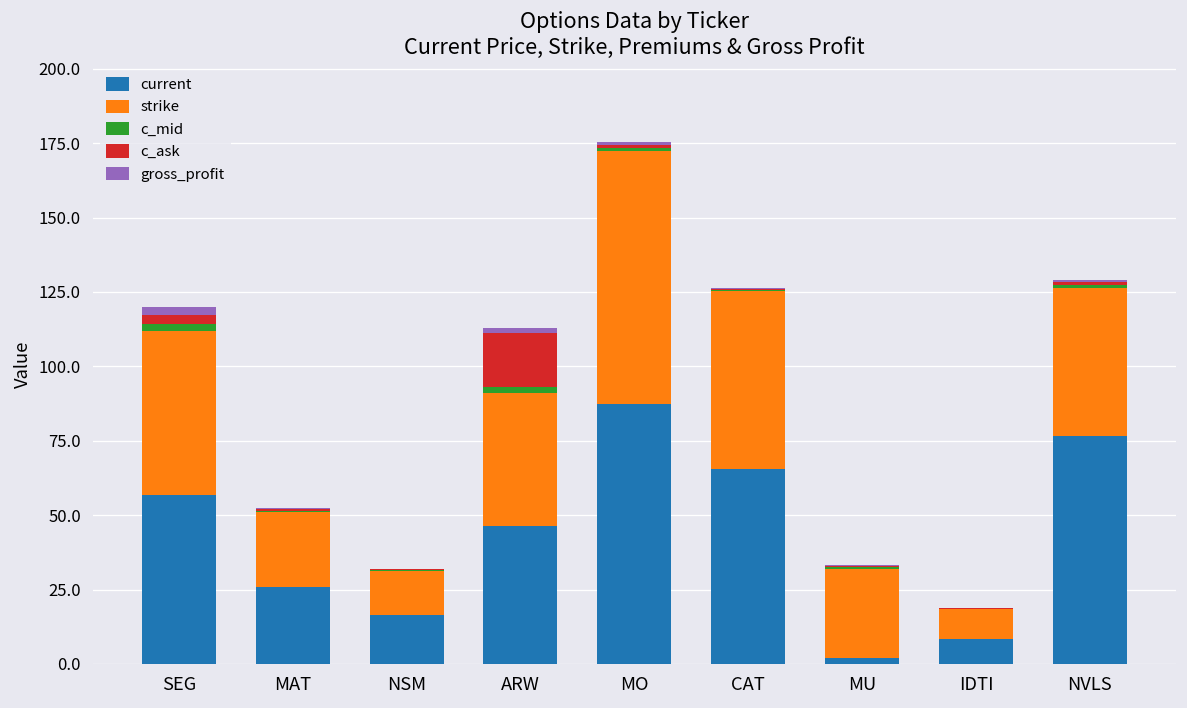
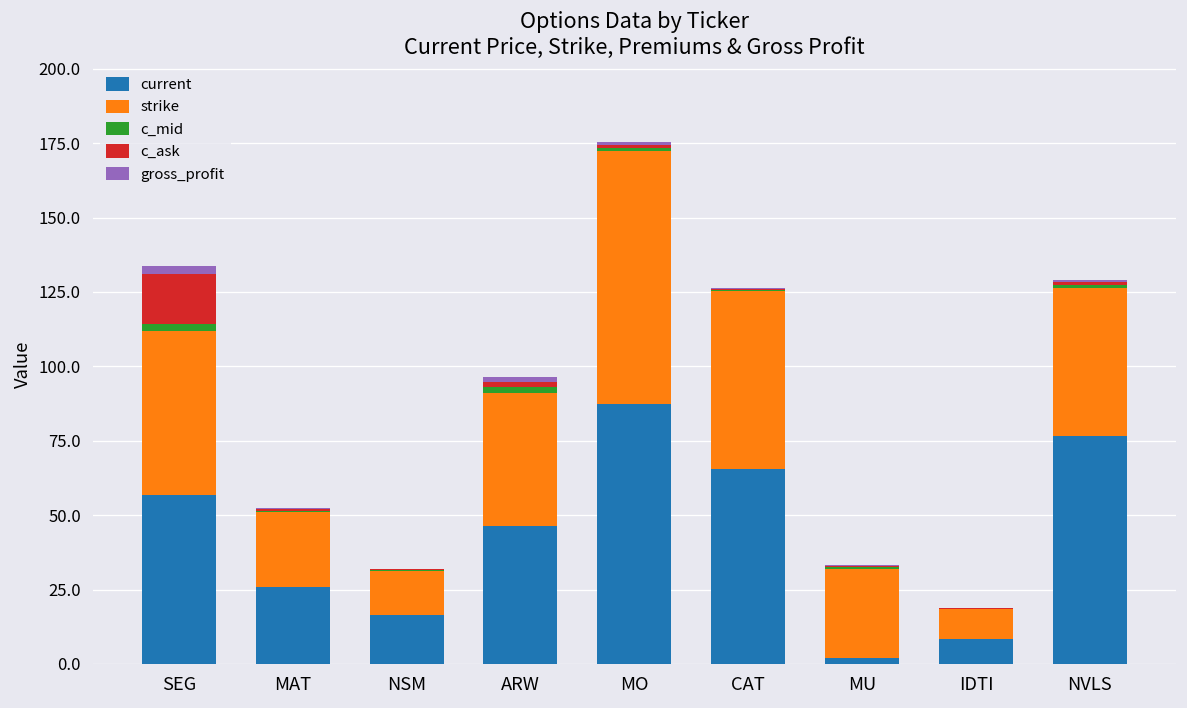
c_ask, SEG: 3 -> 17
c_ask, ARW: 18 -> 2
